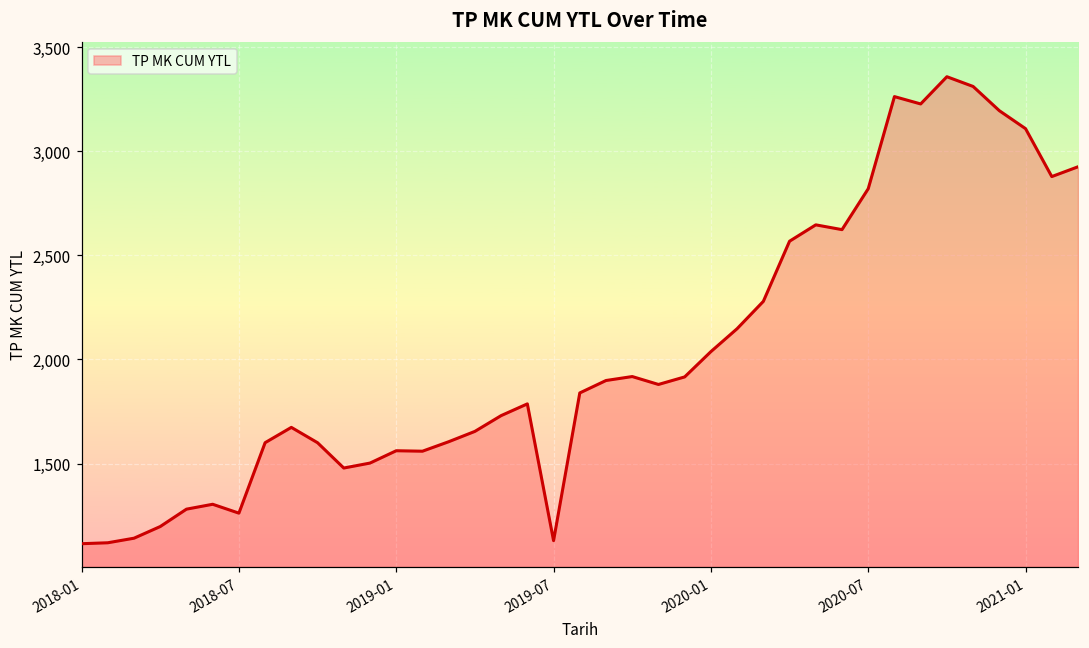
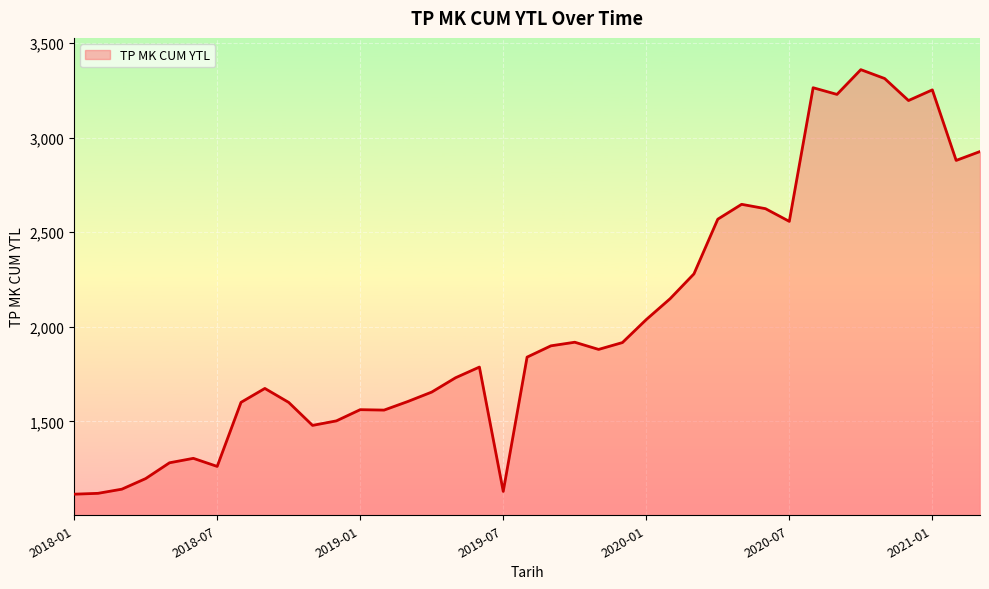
2020-07: 2,820 -> 2,560
2021-01: 3,110 -> 3,250
